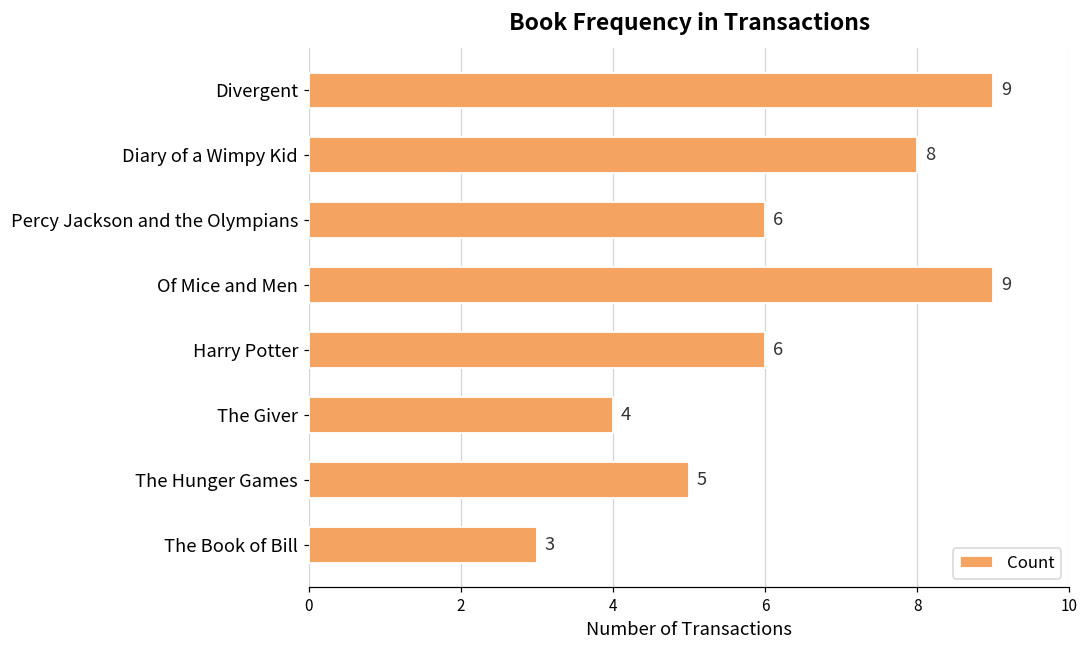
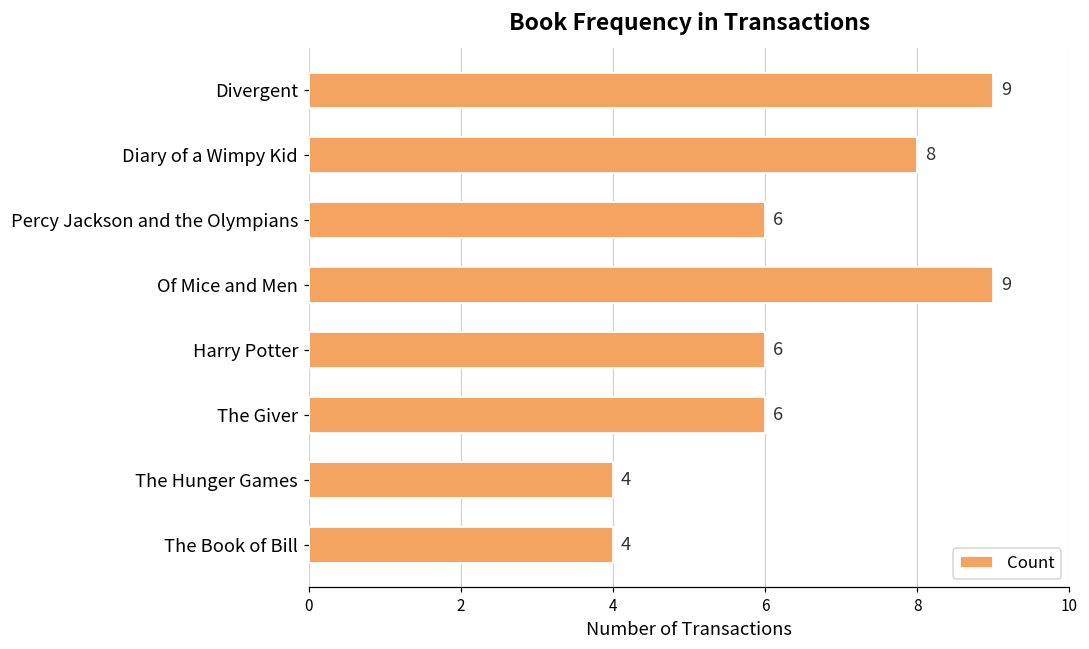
The Giver: 4 -> 6
The Hunger Games: 5 -> 4
The Book of Bill: 3 -> 4
